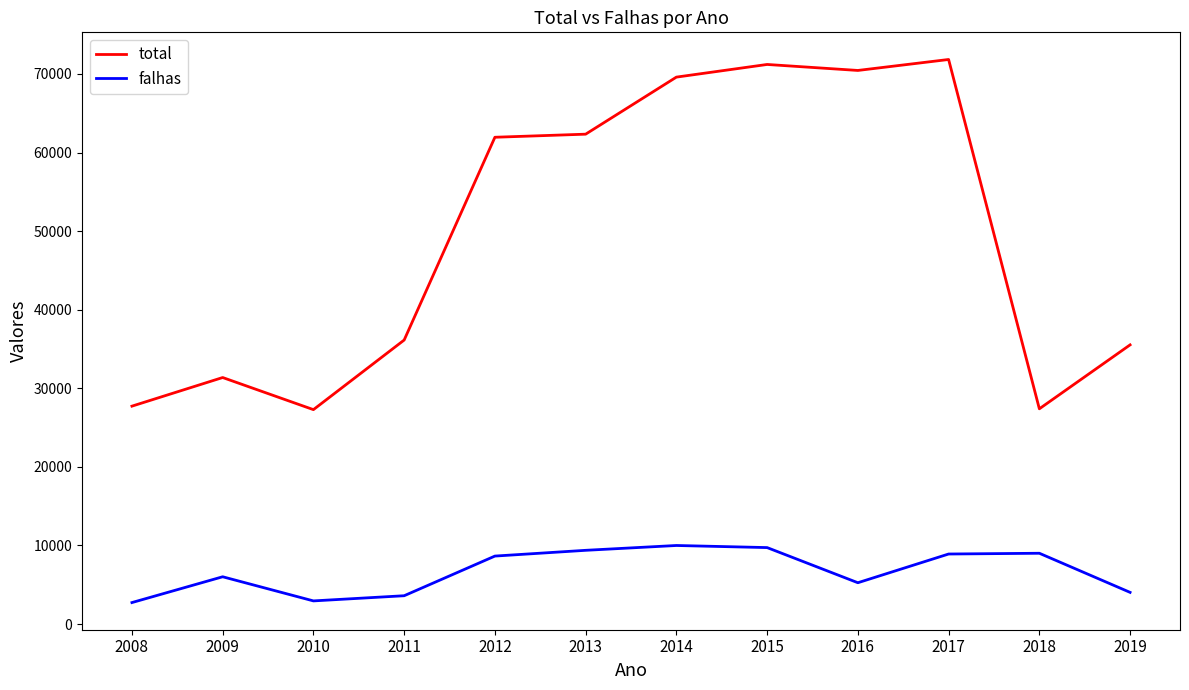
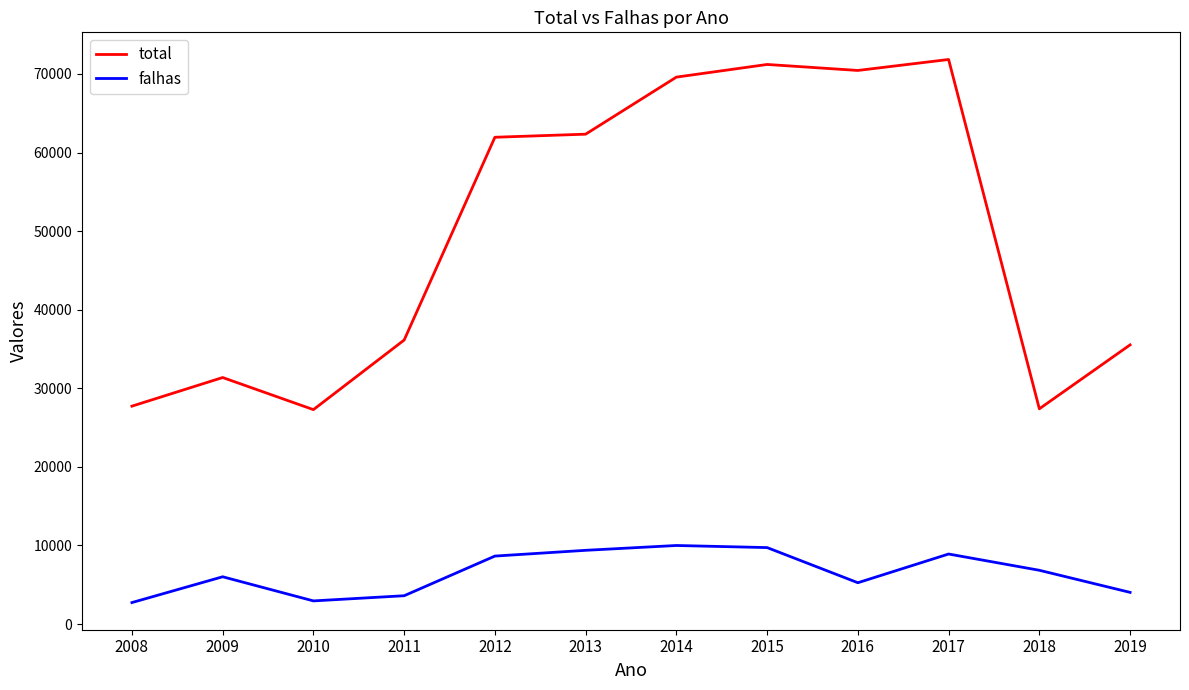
falhas, 2018: 9000 -> 7000
